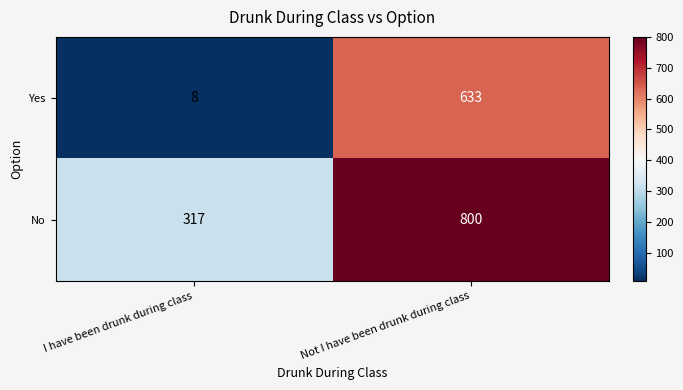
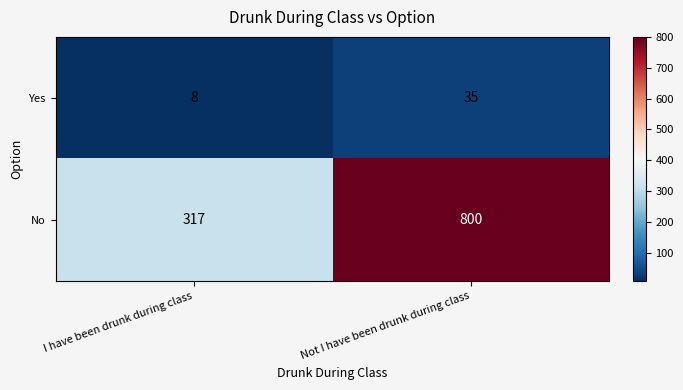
Yes, Not I have been drunk during class: 633 -> 35
